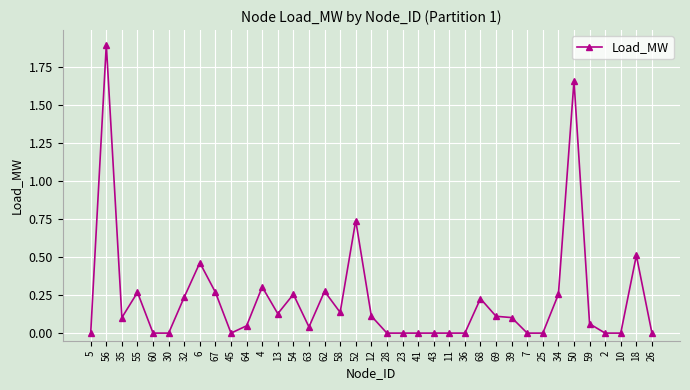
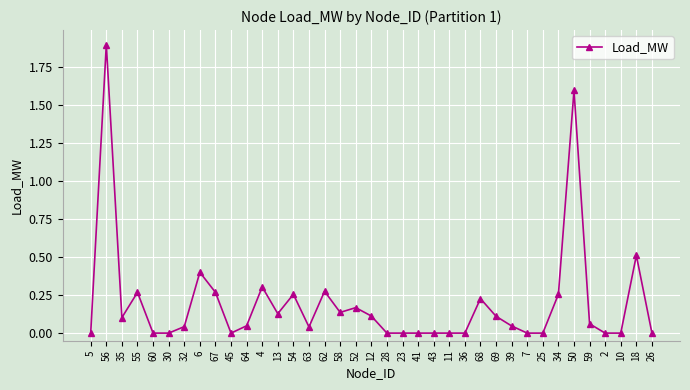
32: 0.24 -> 0.04
6: 0.46 -> 0.40
52: 0.74 -> 0.17
39: 0.10 -> 0.05
50: 1.66 -> 1.59
